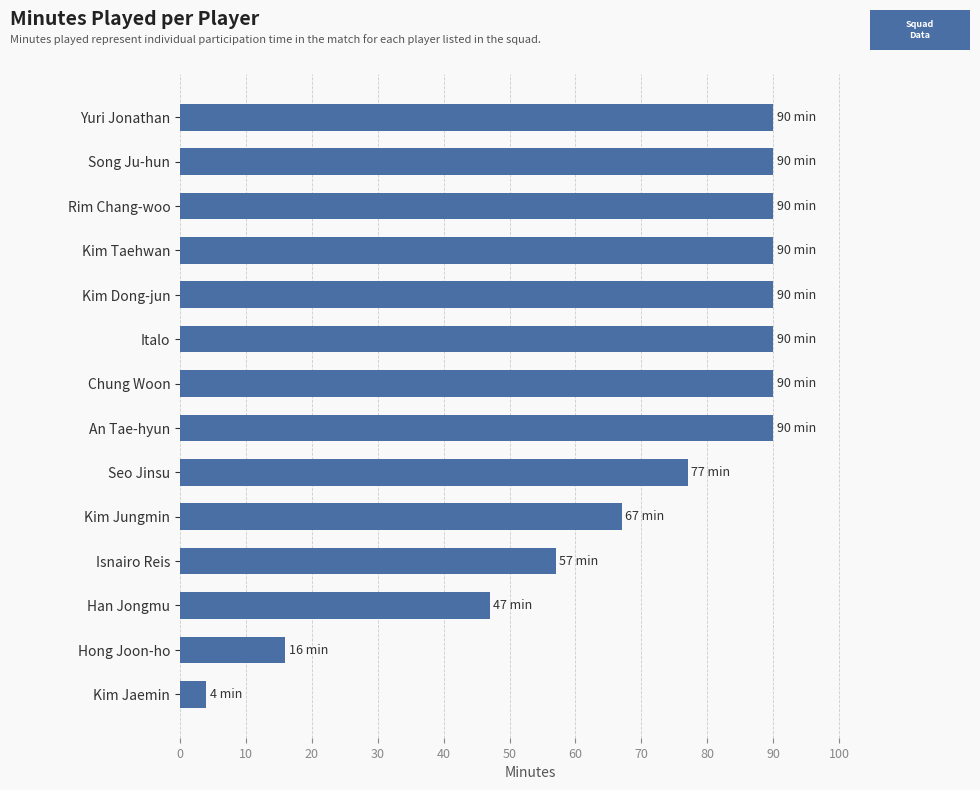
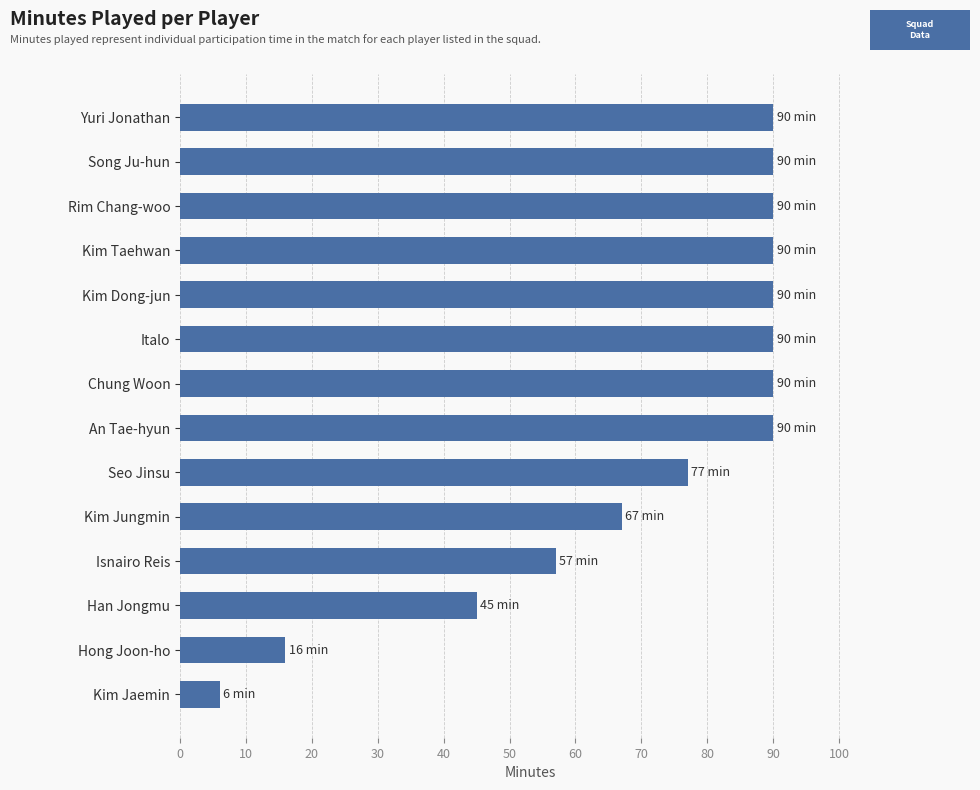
Han Jongmu: 47 -> 45
Kim Jaemin: 4 -> 6
